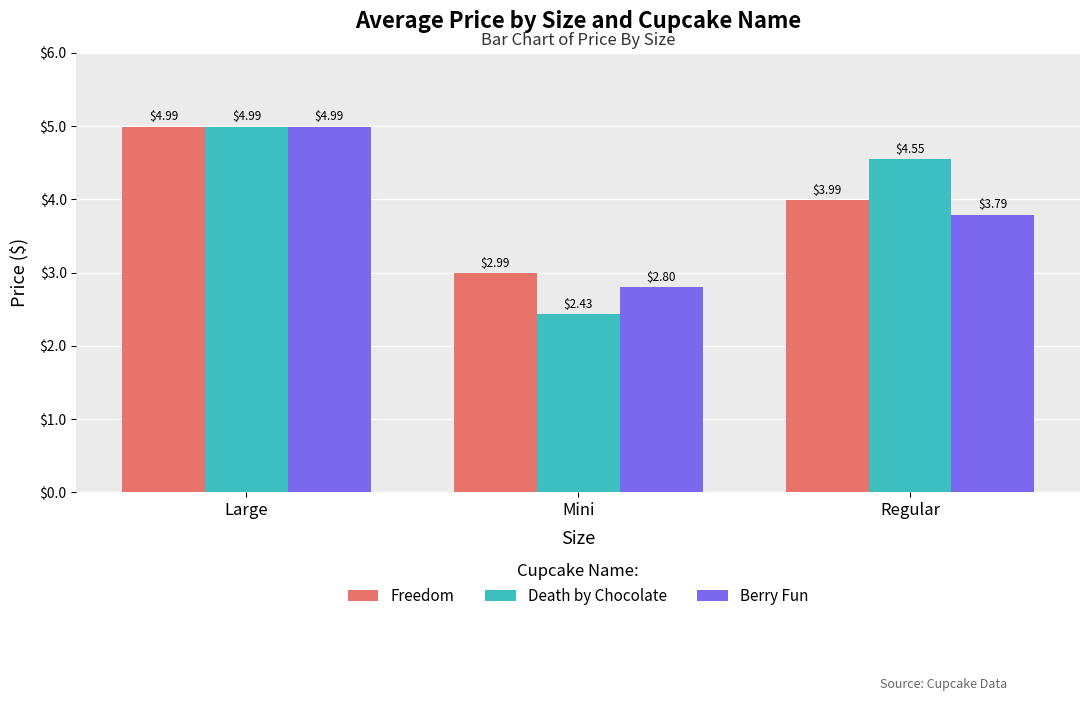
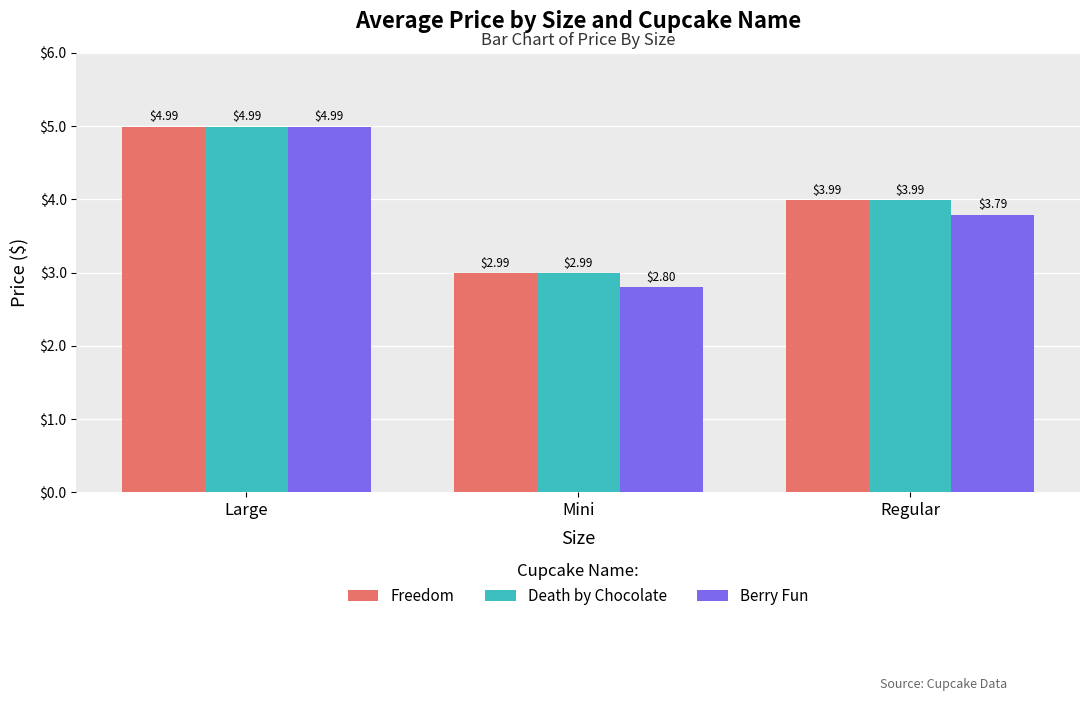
Death by Chocolate, Mini: $2.43 -> $2.99
Death by Chocolate, Regular: $4.55 -> $3.99
